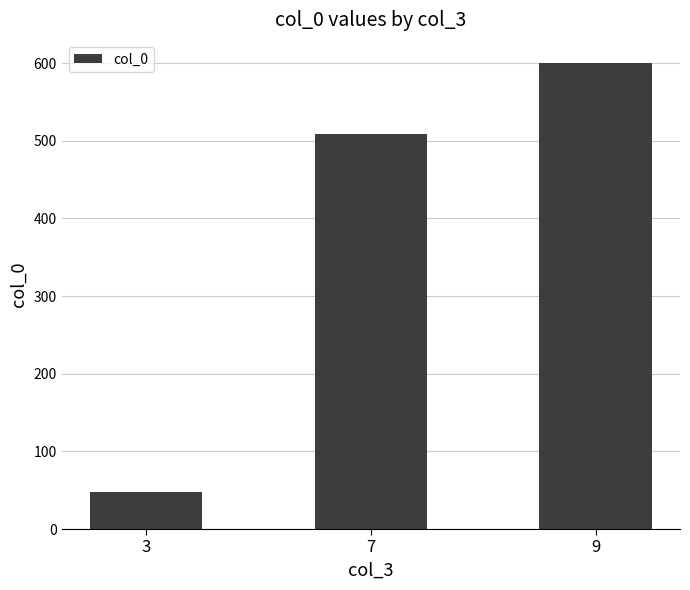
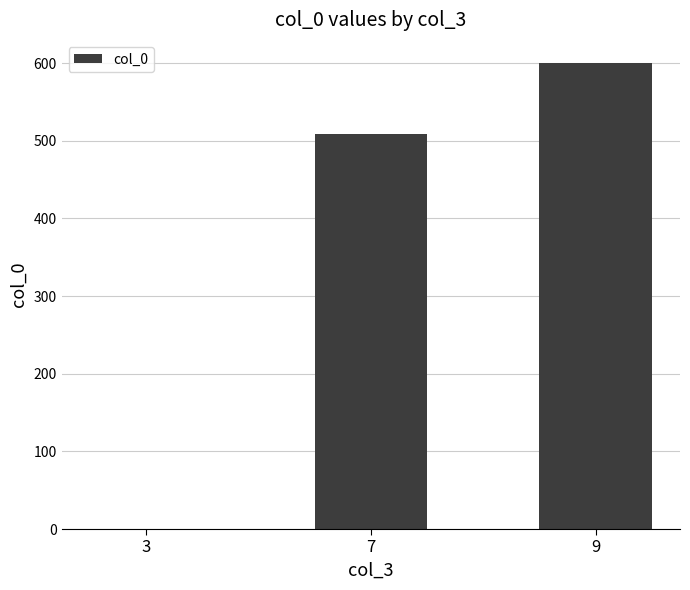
3: 50 -> 0
